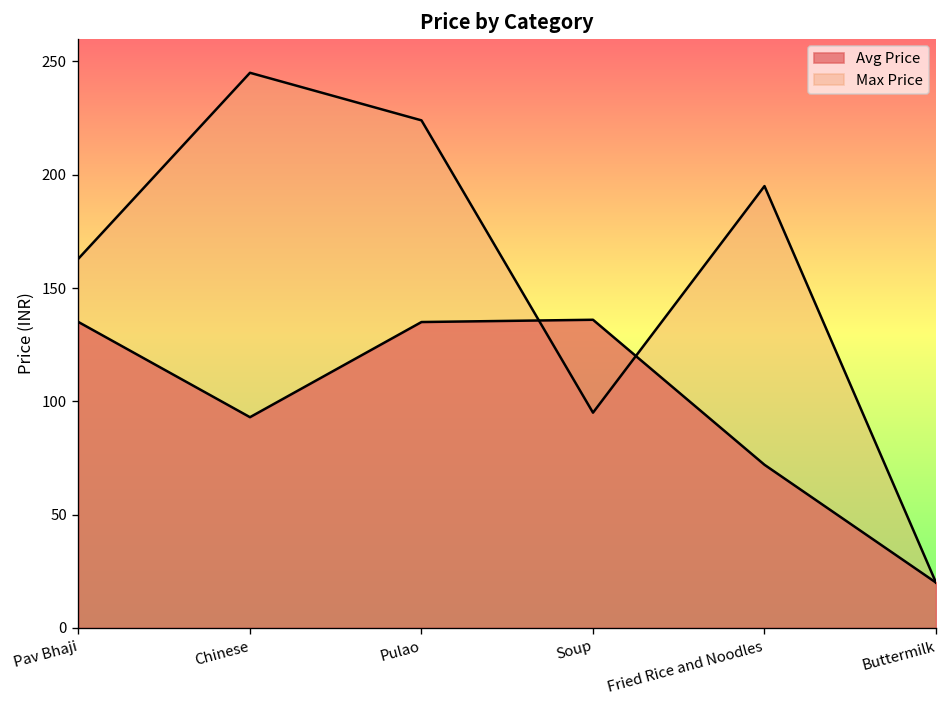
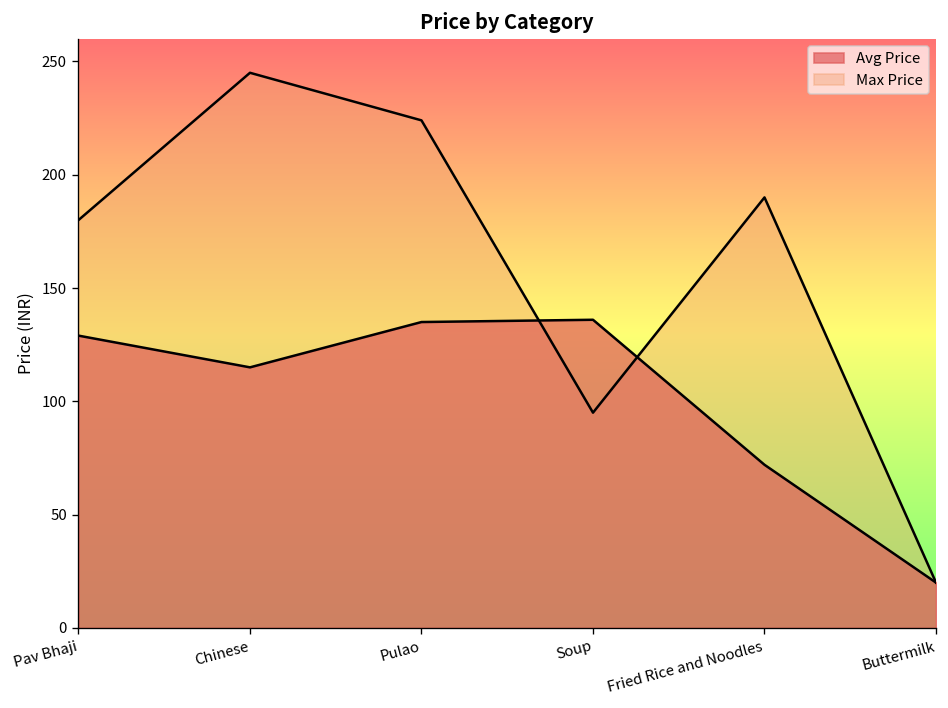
Avg Price, Pav Bhaji: 135 -> 129
Max Price, Pav Bhaji: 163 -> 180
Avg Price, Chinese: 93 -> 115
Max Price, Fried Rice and Noodles: 195 -> 190
